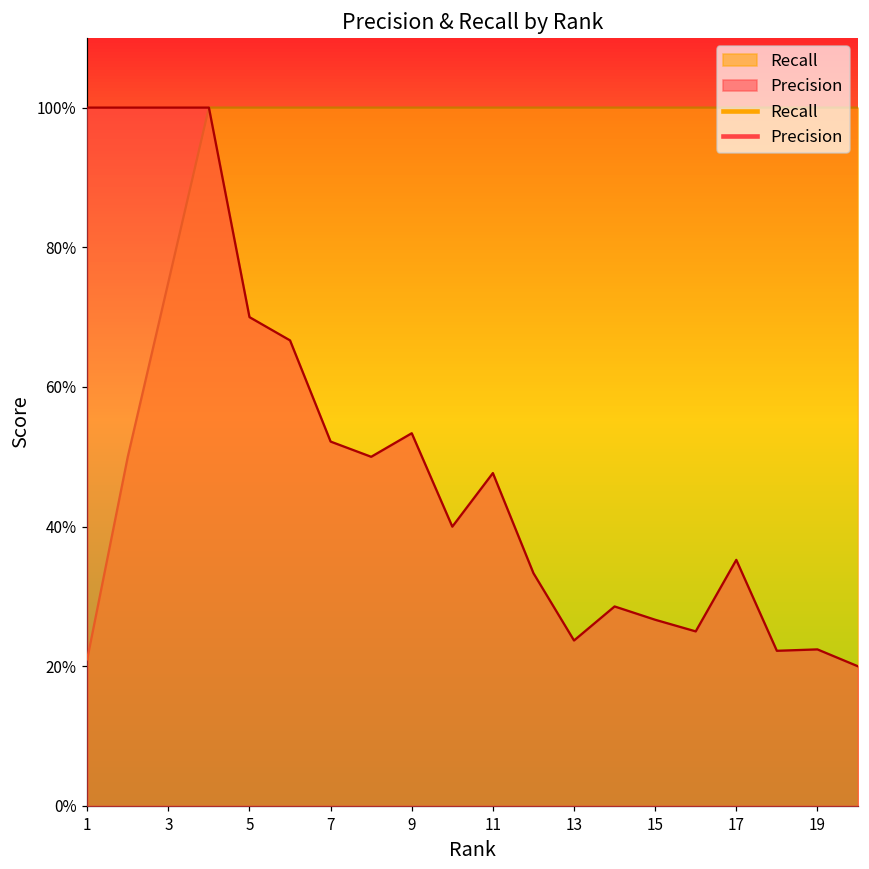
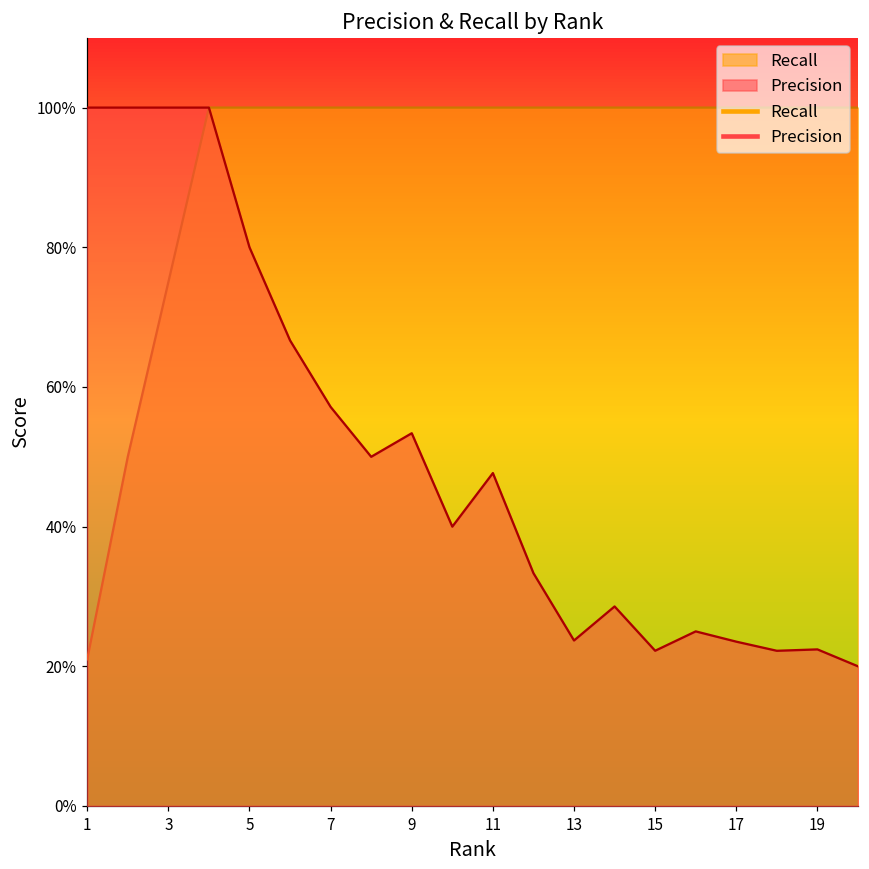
Precision, 5: 70% -> 80%
Precision, 7: 52% -> 57%
Precision, 15: 27% -> 22%
Precision, 17: 35% -> 24%
